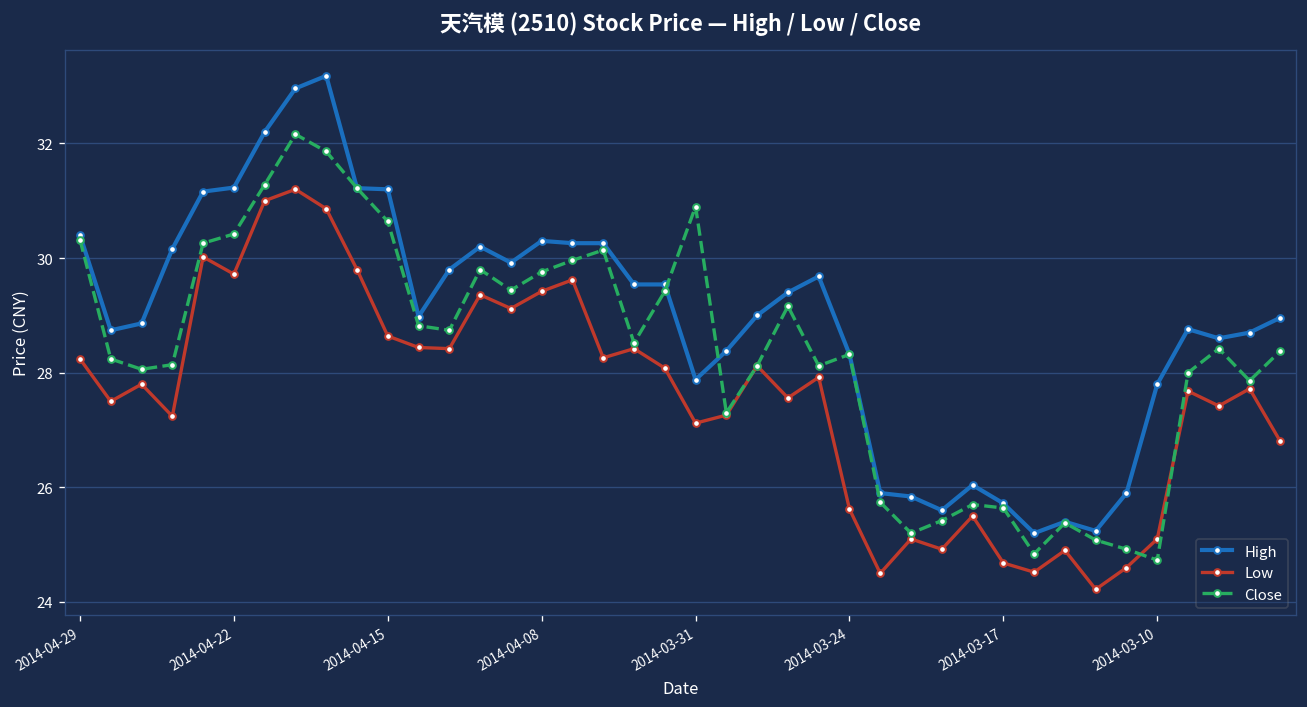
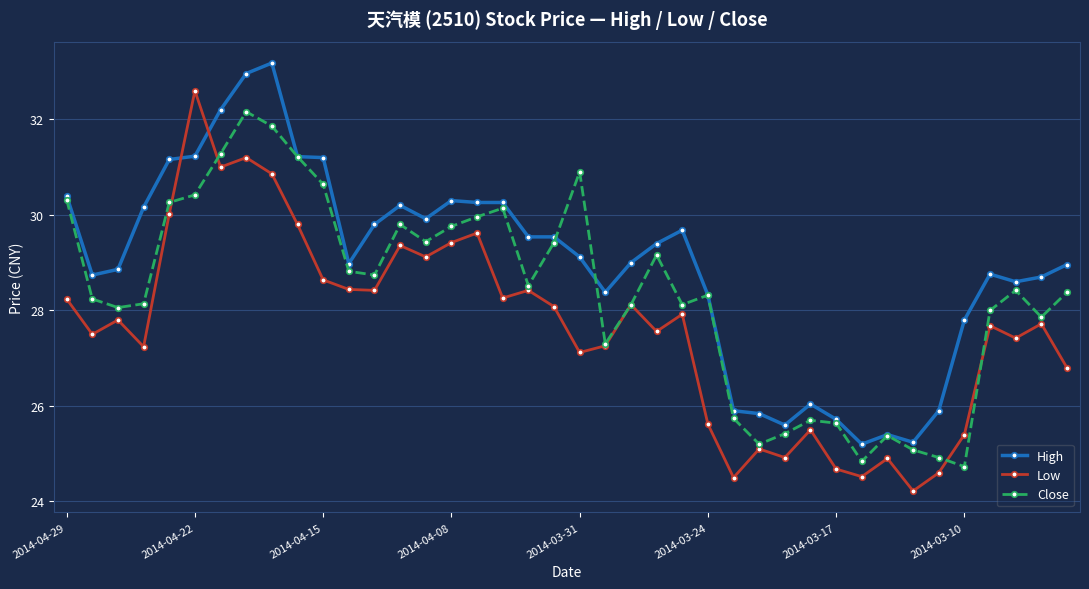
Low, 2014-04-22: 29.7 -> 32.6
High, 2014-03-31: 27.9 -> 29.1
Low, 2014-03-10: 25.1 -> 25.4
